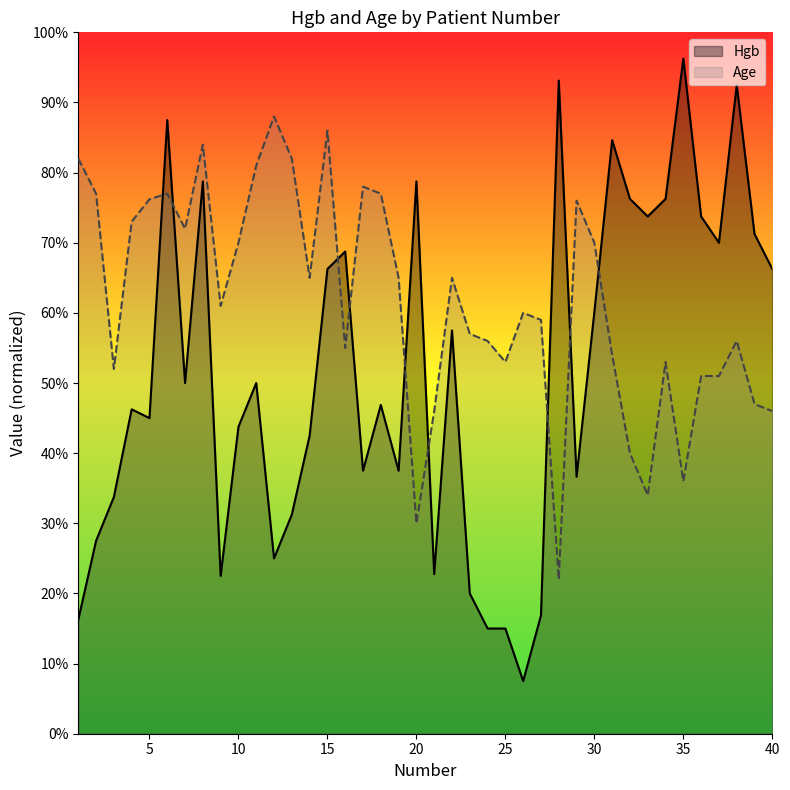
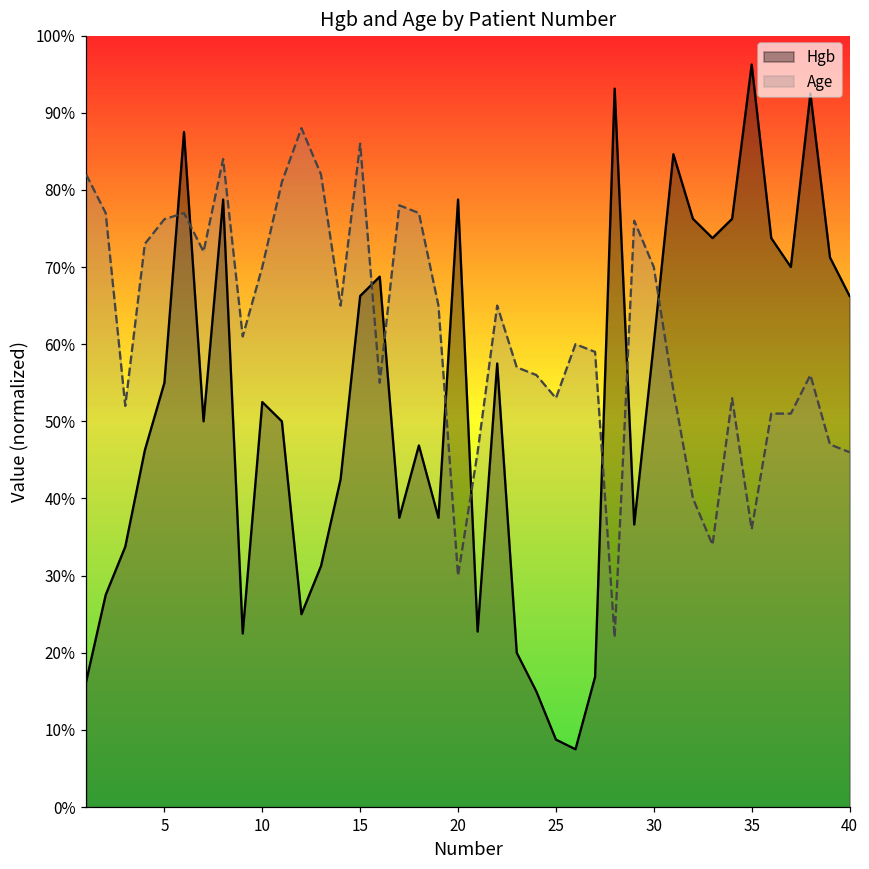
Hgb, 5: 45% -> 55%
Hgb, 10: 44% -> 52%
Hgb, 25: 15% -> 9%
